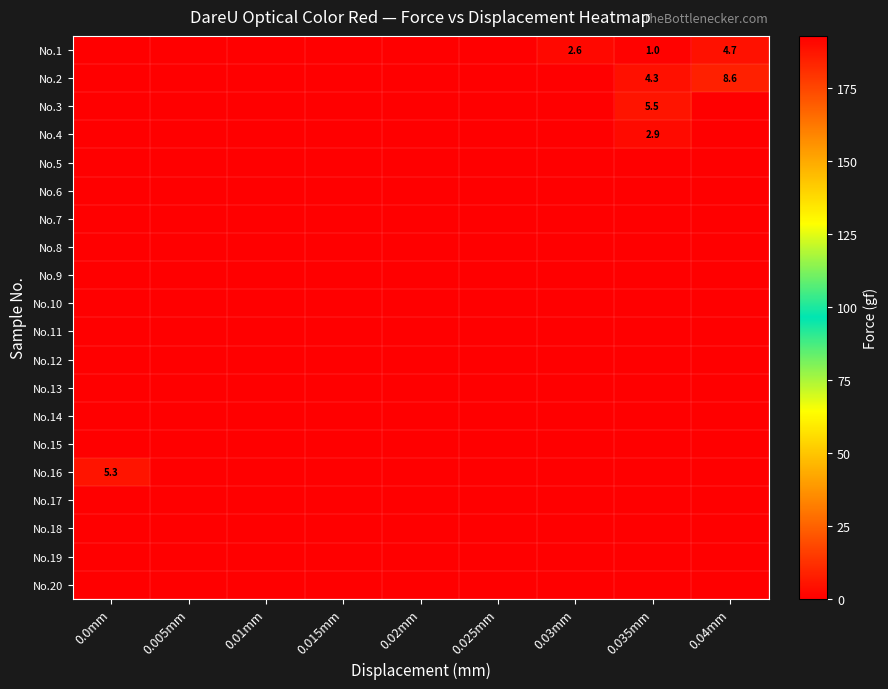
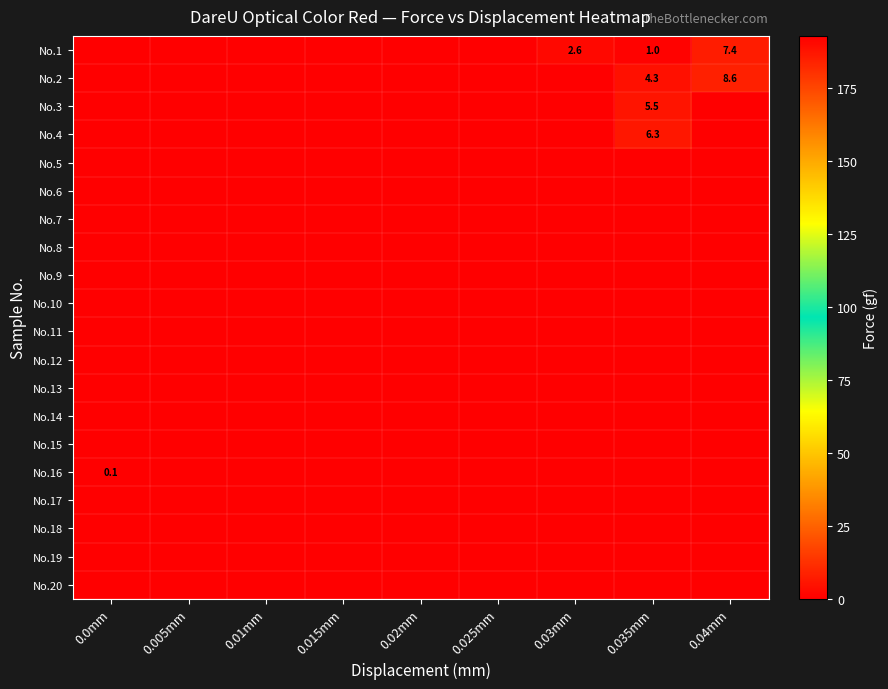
No.1, 0.04mm: 4.7 -> 7.4
No.4, 0.035mm: 2.9 -> 6.3
No.16, 0.0mm: 5.3 -> 0.1
